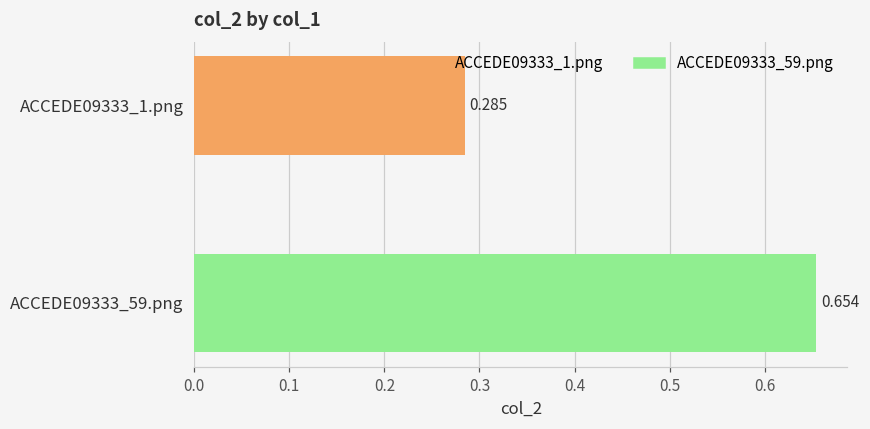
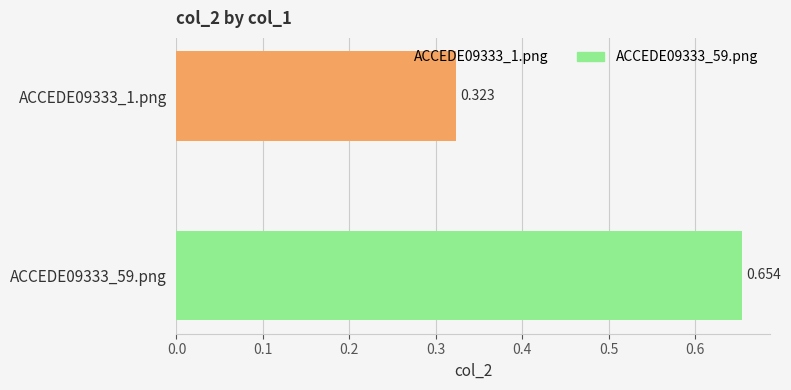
ACCEDE09333_1.png: 0.285 -> 0.323
